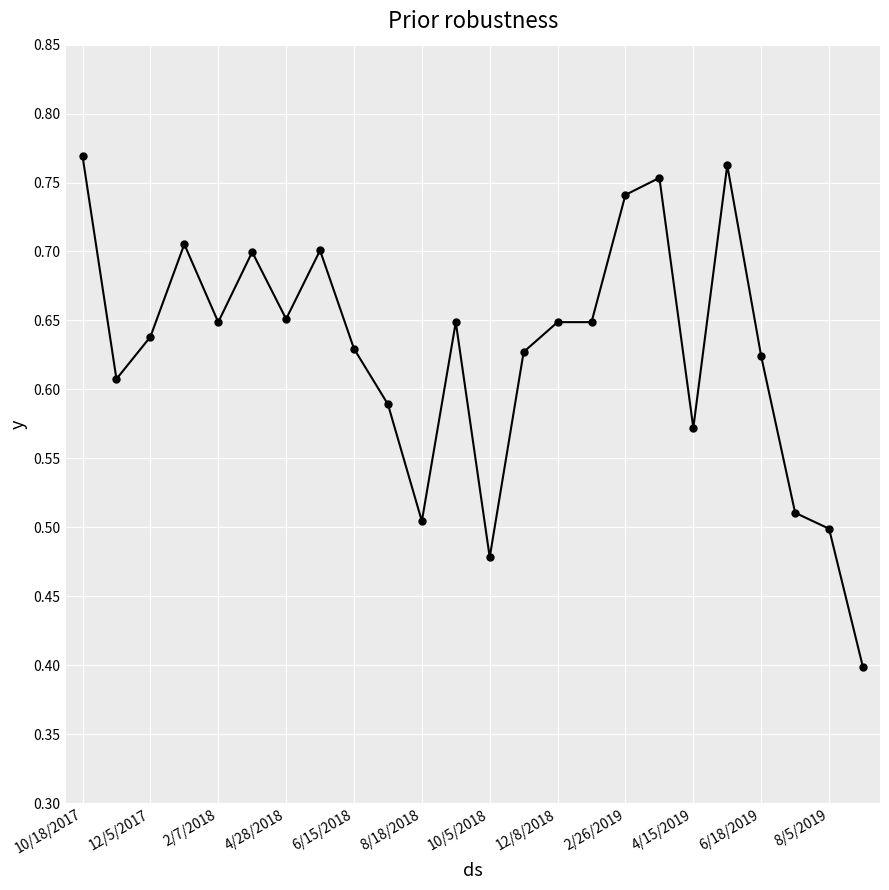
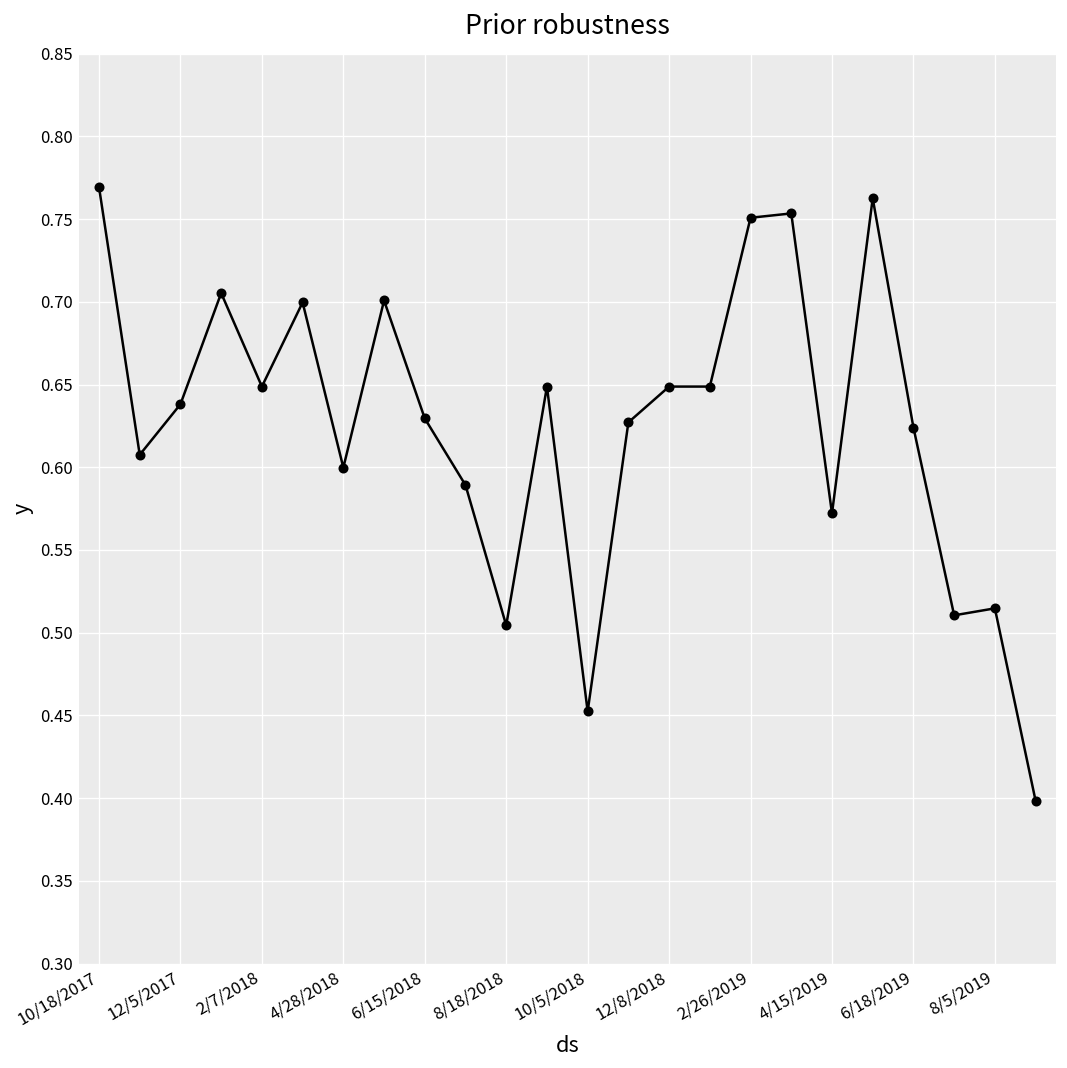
4/28/2018: 0.651 -> 0.600
10/5/2018: 0.478 -> 0.452
2/26/2019: 0.741 -> 0.751
8/5/2019: 0.499 -> 0.515
